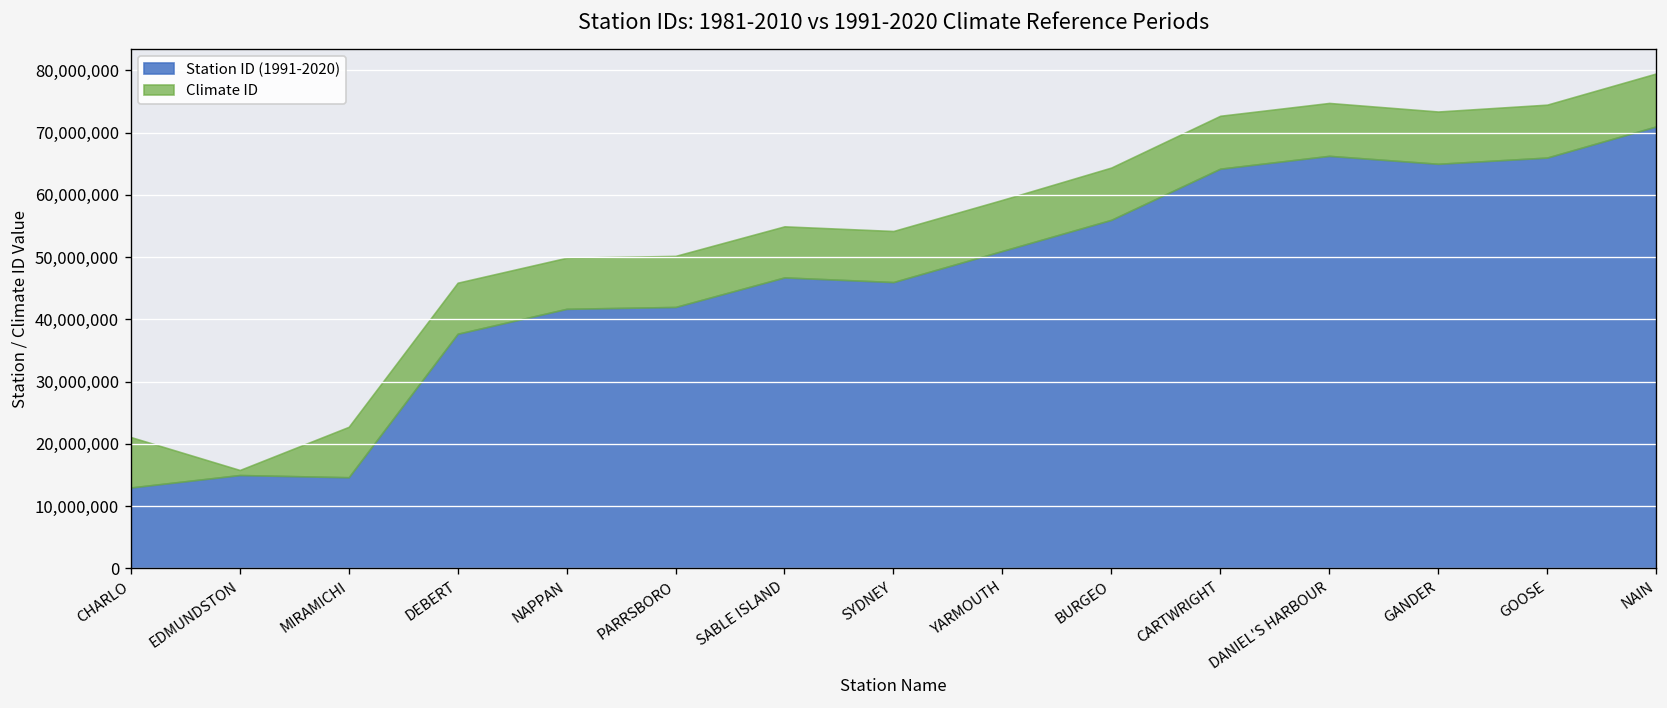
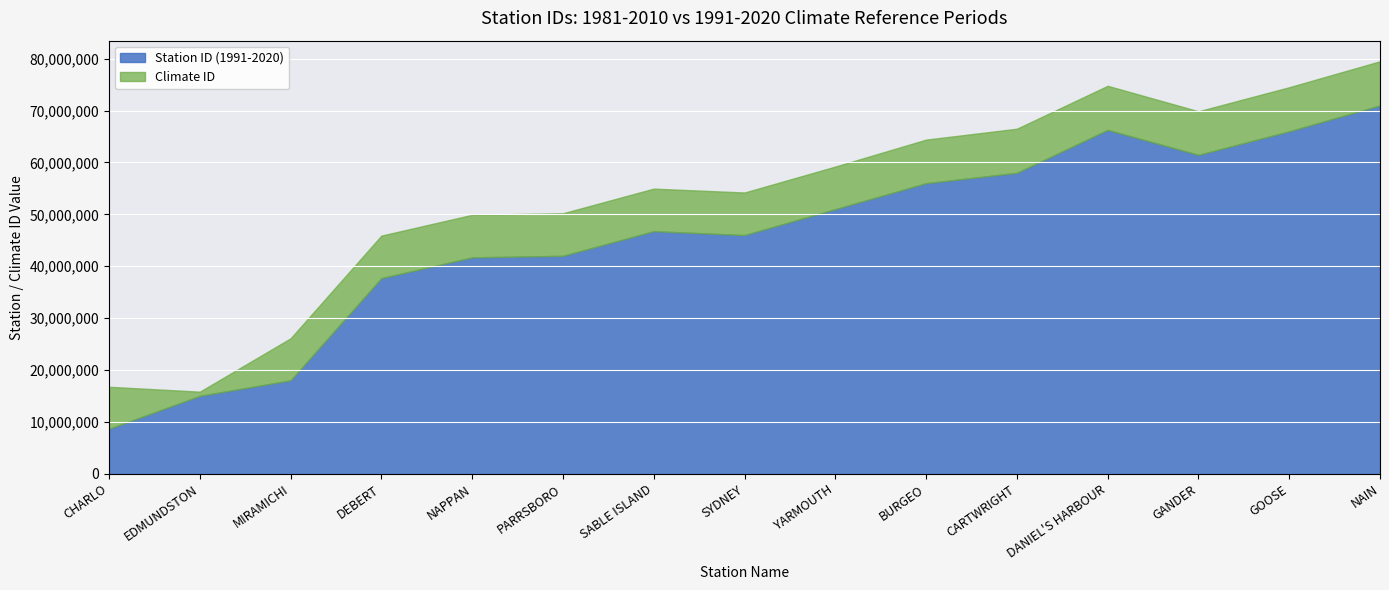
Station ID (1991-2020), CHARLO: 13,000,000 -> 9,000,000
Station ID (1991-2020), MIRAMICHI: 15,000,000 -> 18,000,000
Station ID (1991-2020), CARTWRIGHT: 64,000,000 -> 58,000,000
Station ID (1991-2020), GANDER: 65,000,000 -> 61,000,000
